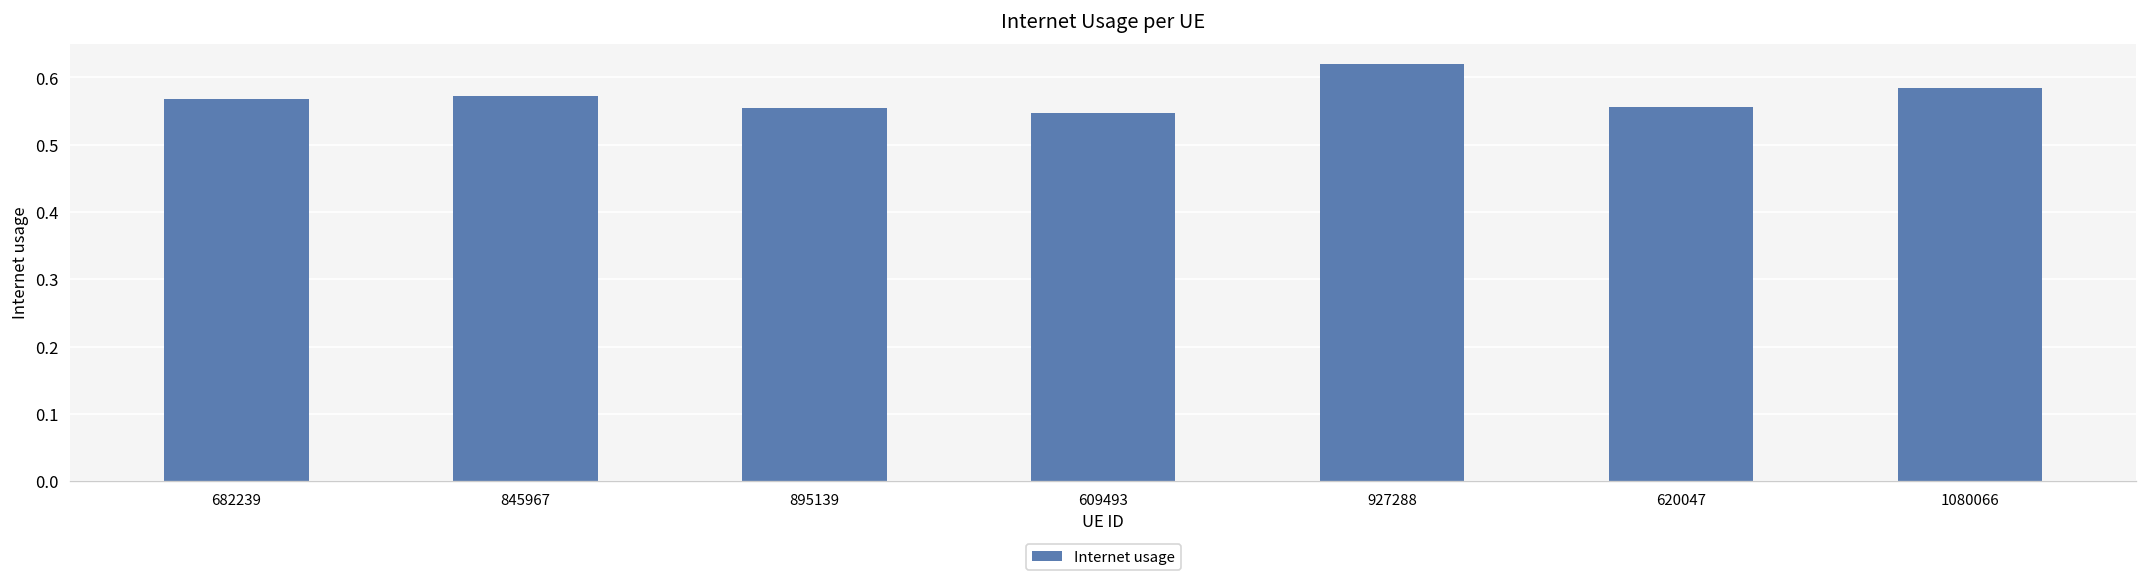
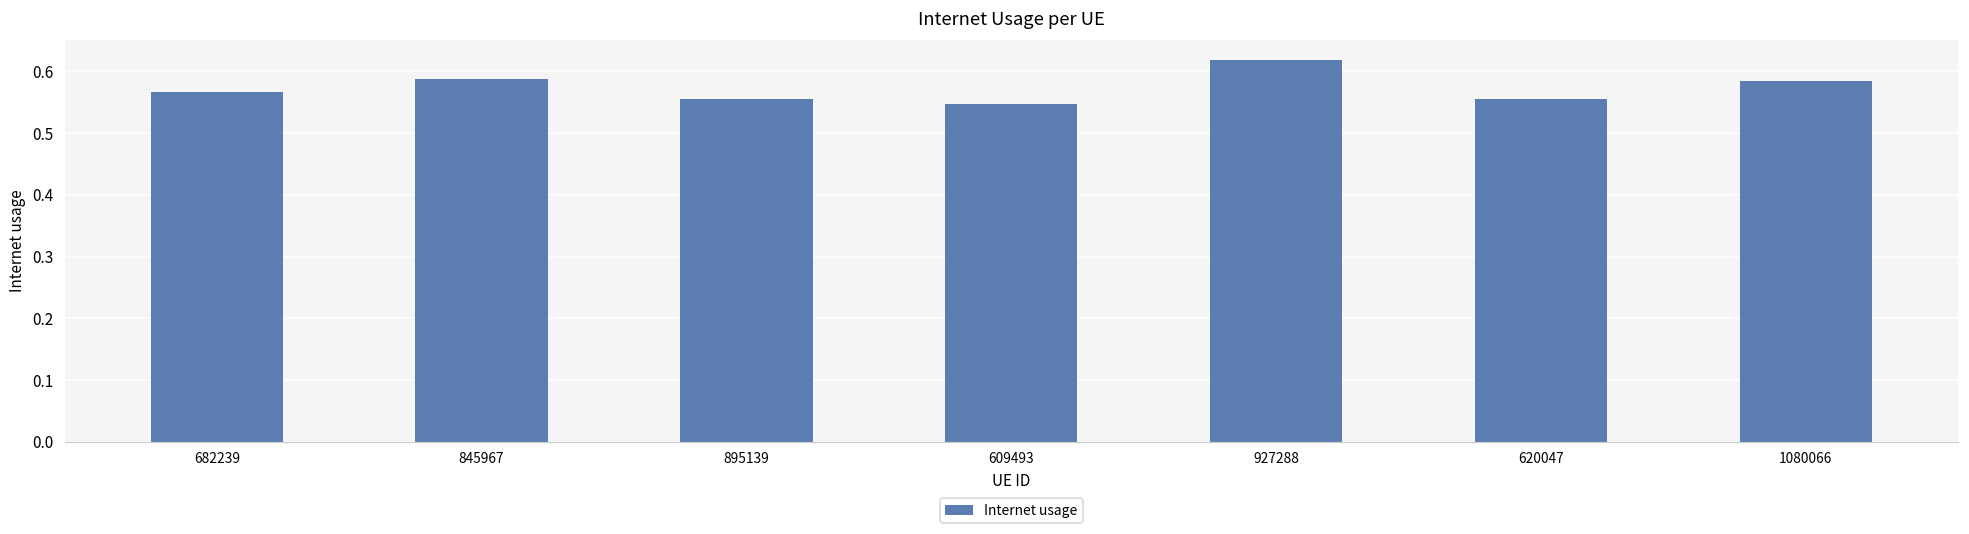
845967: 0.57 -> 0.59
